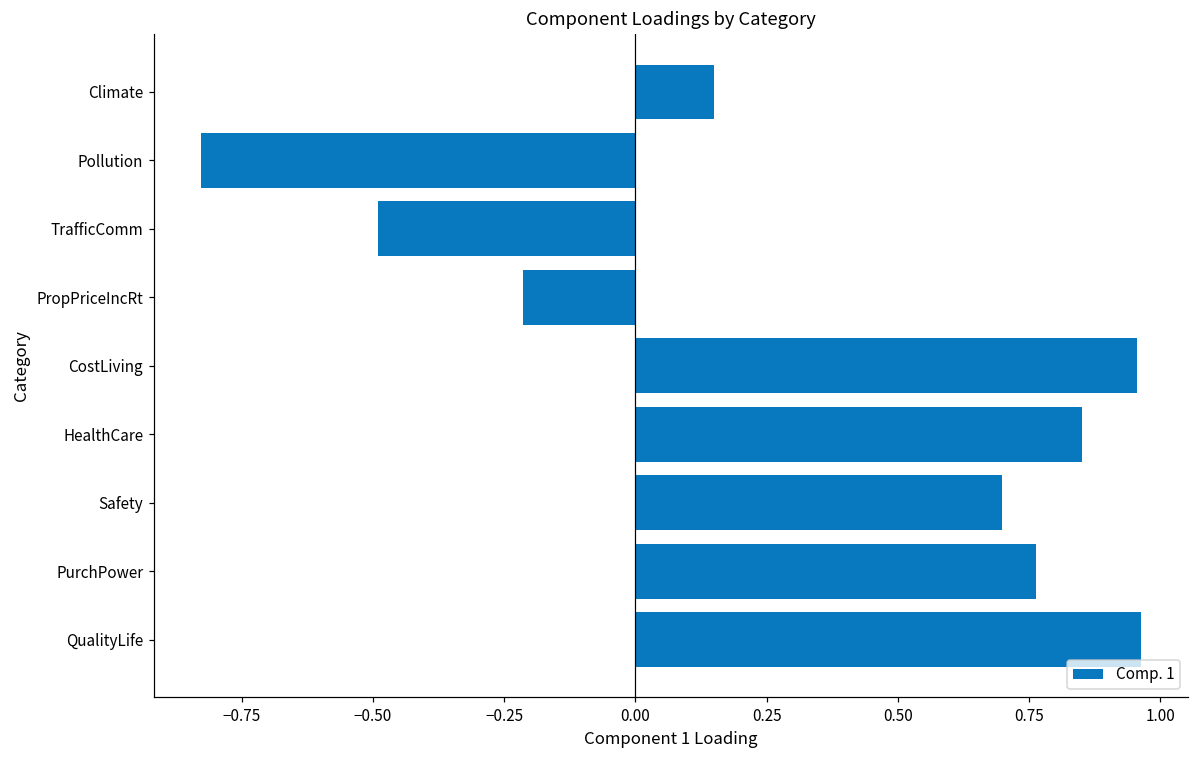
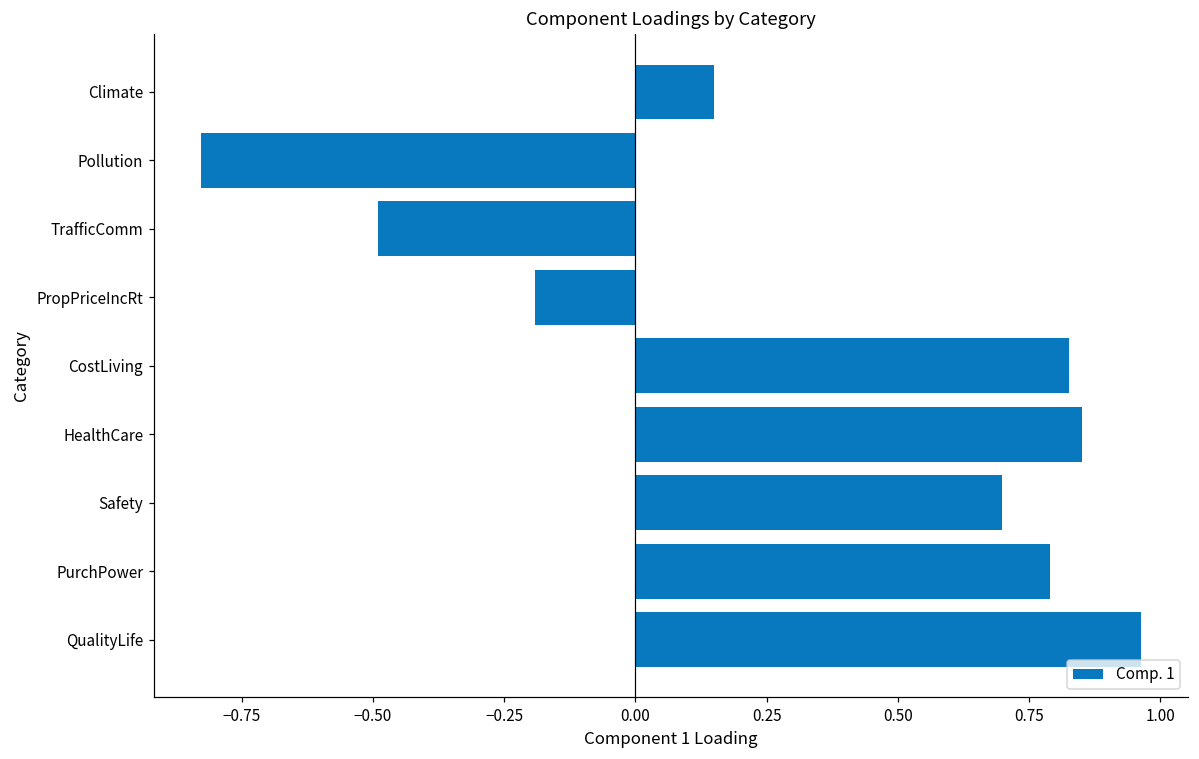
PropPriceIncRt: -0.21 -> -0.19
CostLiving: 0.96 -> 0.83
PurchPower: 0.76 -> 0.79
